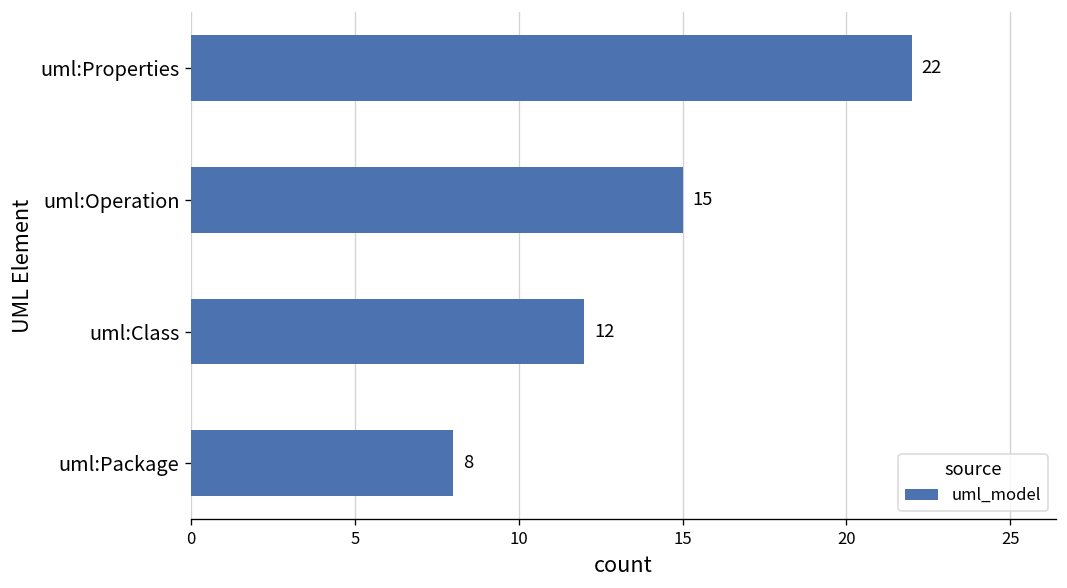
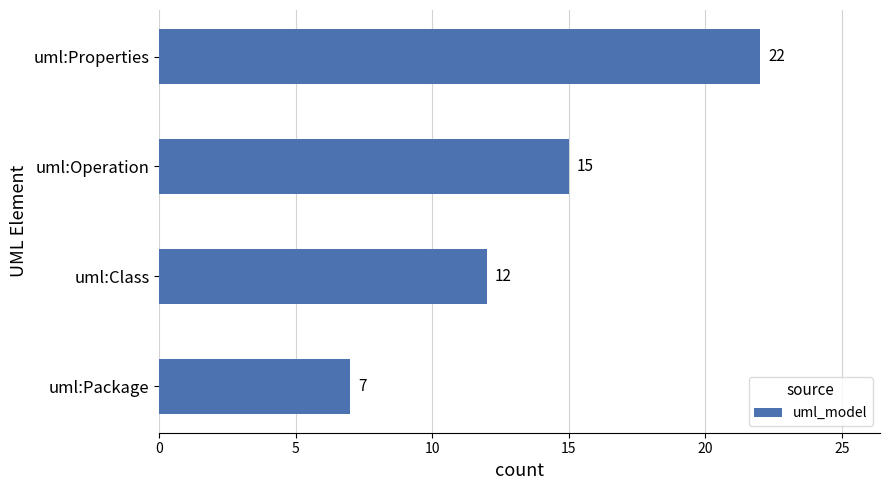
uml:Package: 8 -> 7
